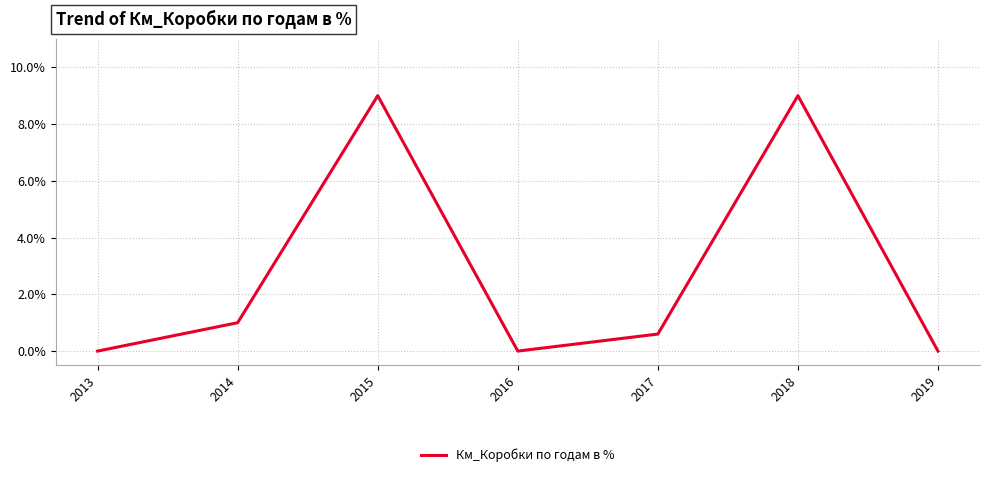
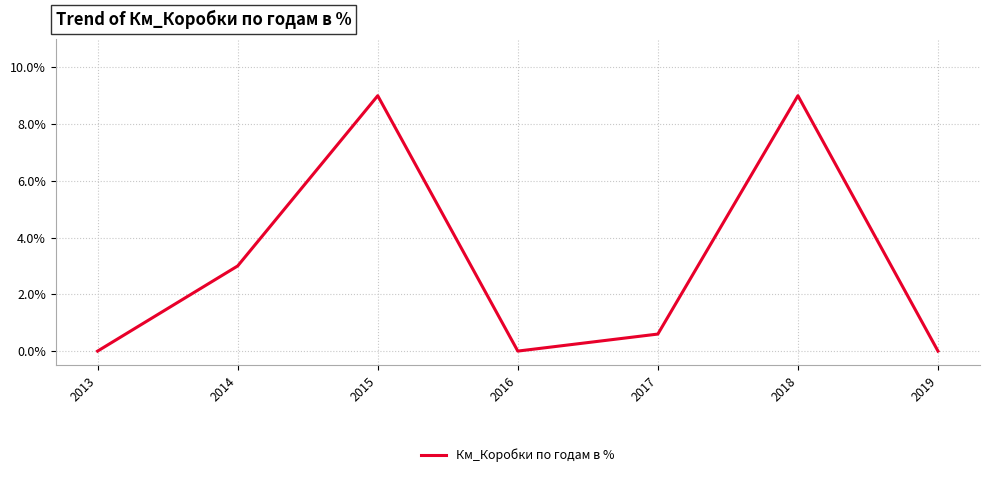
2014: 1.0% -> 3.0%
